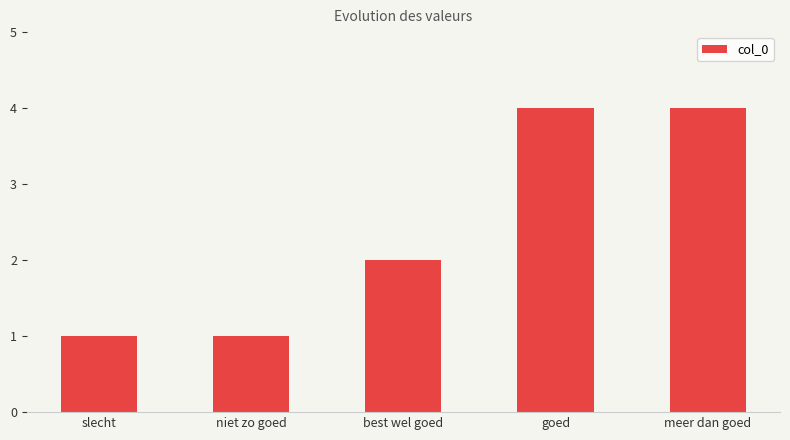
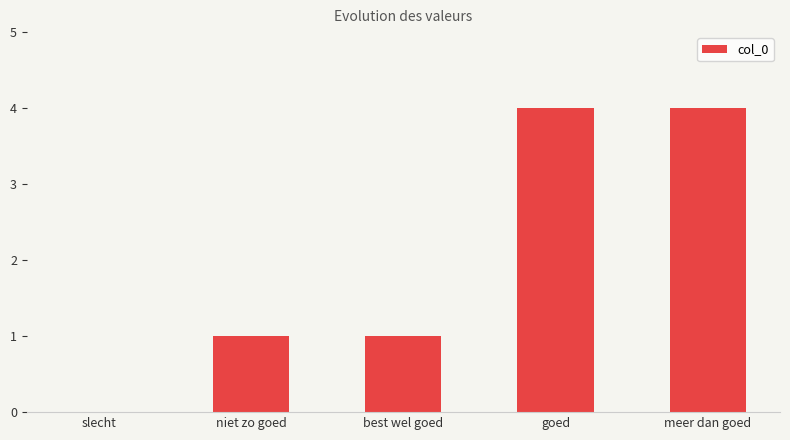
slecht: 1 -> 0
best wel goed: 2 -> 1
